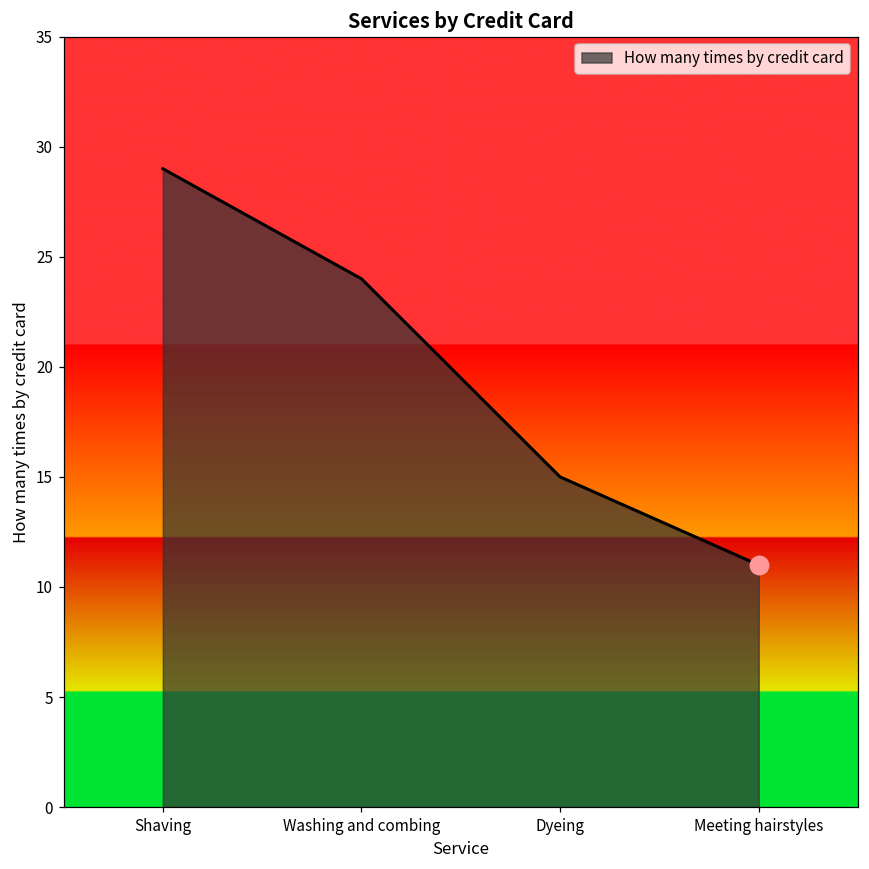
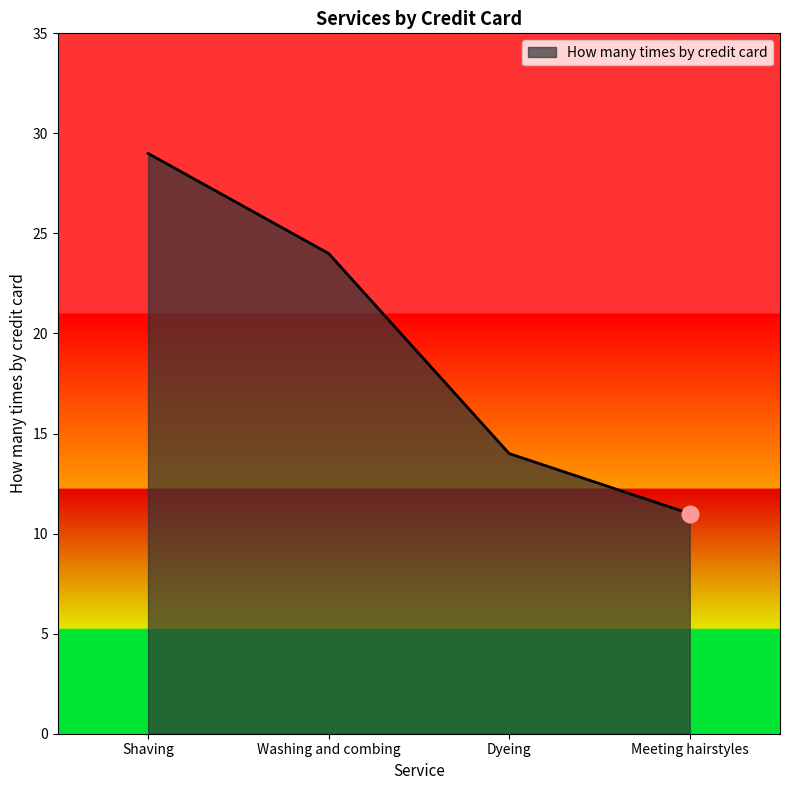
How many times by credit card, Dyeing: 15 -> 14
